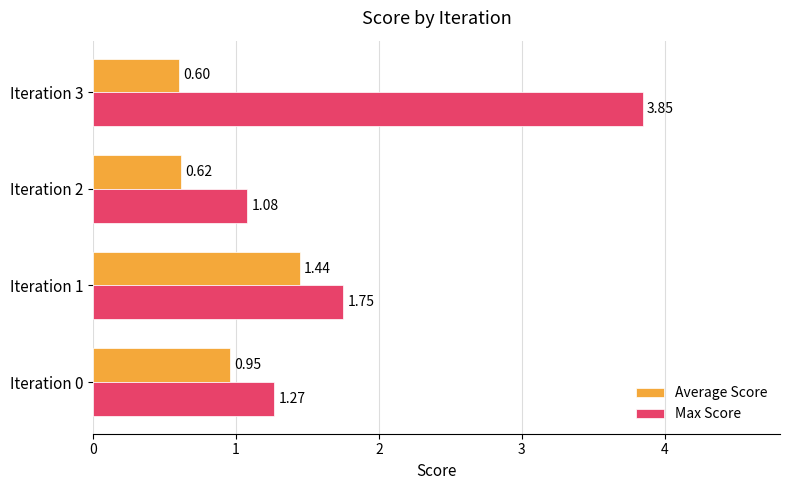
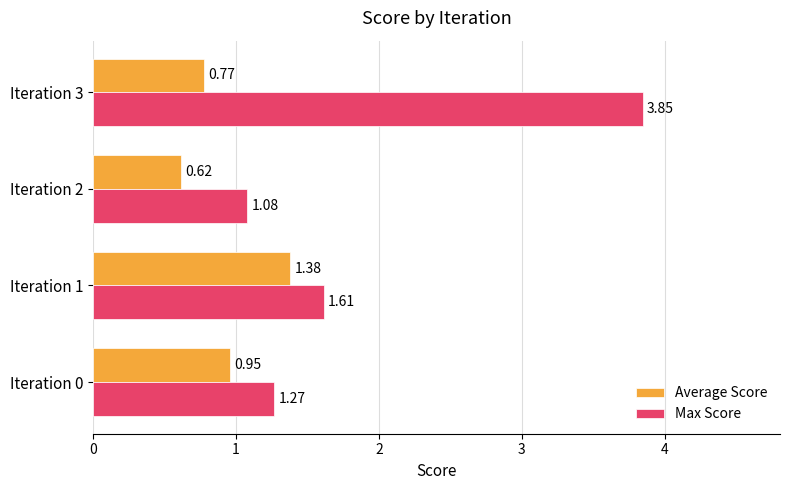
Average Score, Iteration 3: 0.60 -> 0.77
Average Score, Iteration 1: 1.44 -> 1.38
Max Score, Iteration 1: 1.75 -> 1.61
